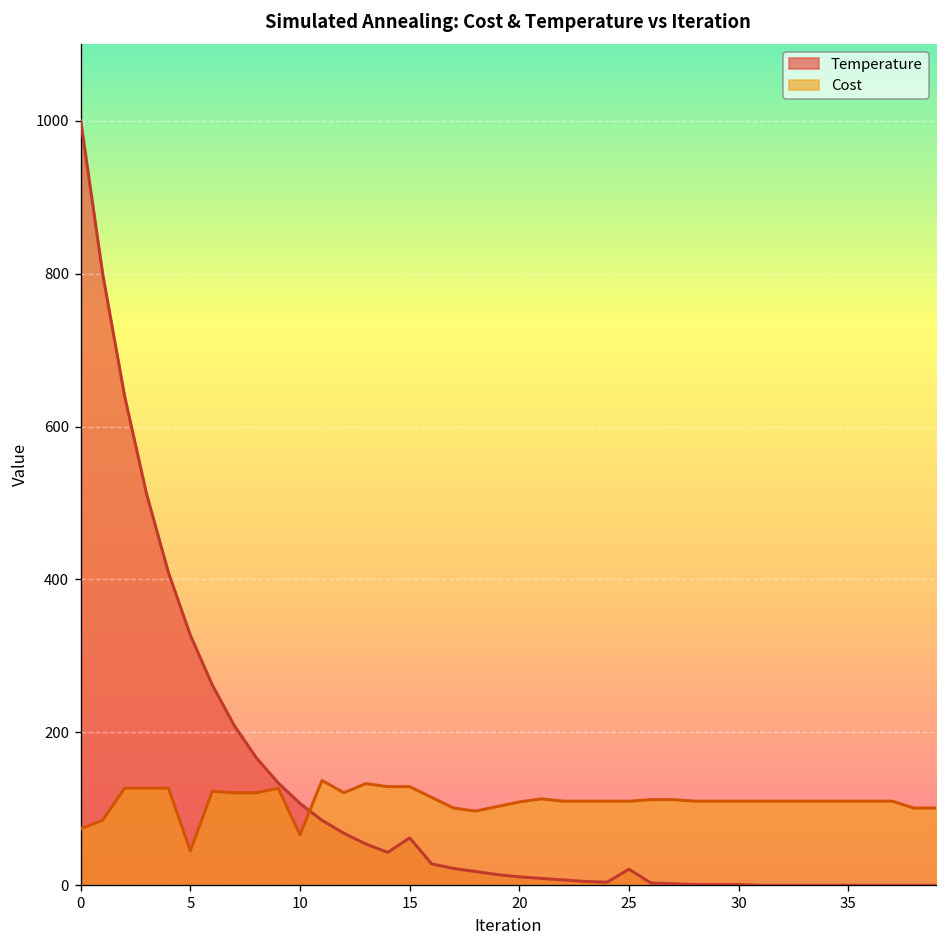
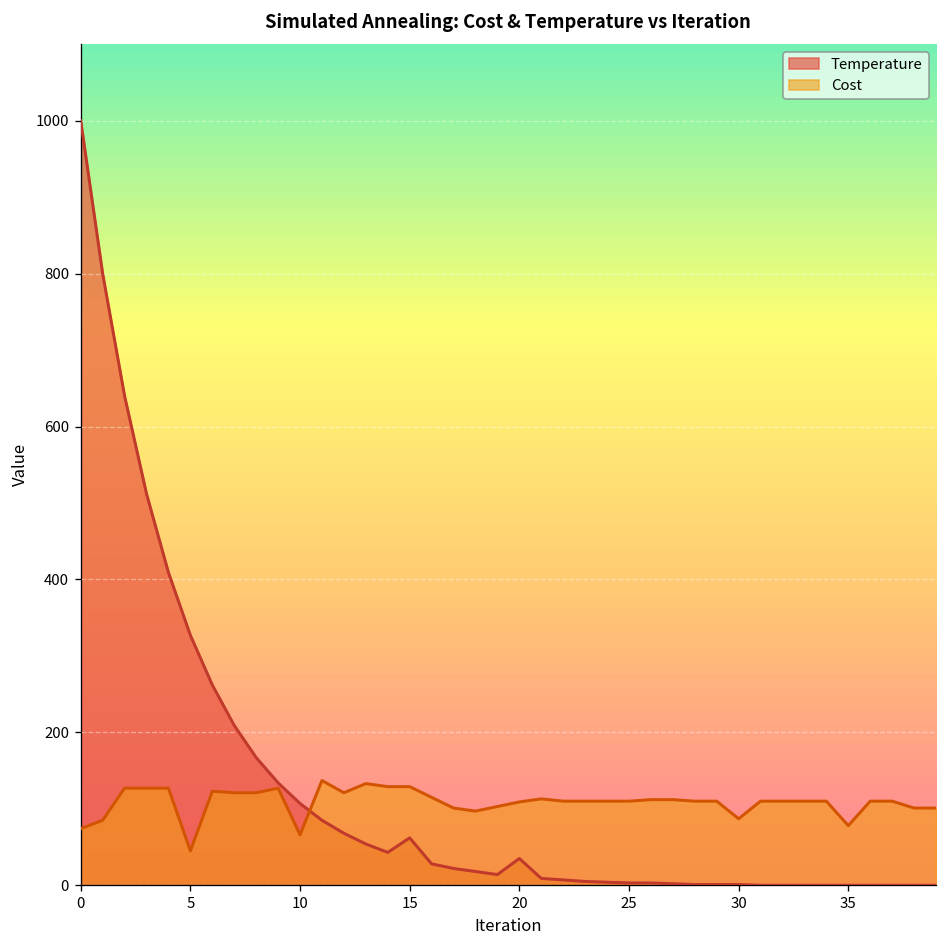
Temperature, 20: 10 -> 40
Temperature, 25: 20 -> 0
Cost, 30: 110 -> 90
Cost, 35: 110 -> 80
